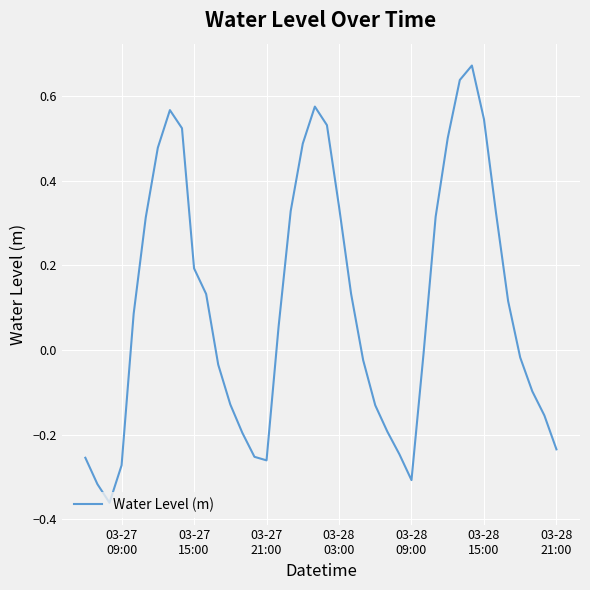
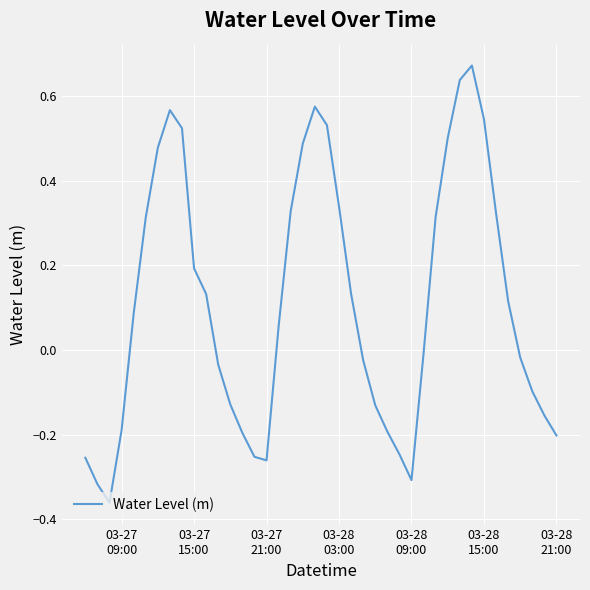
03-27 09:00: -0.27 -> -0.19
03-28 21:00: -0.23 -> -0.20
